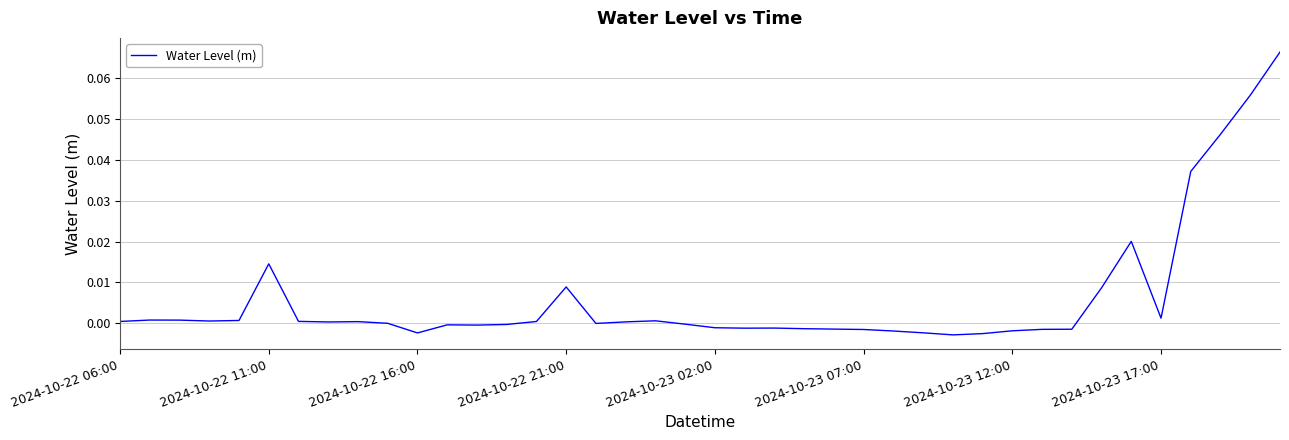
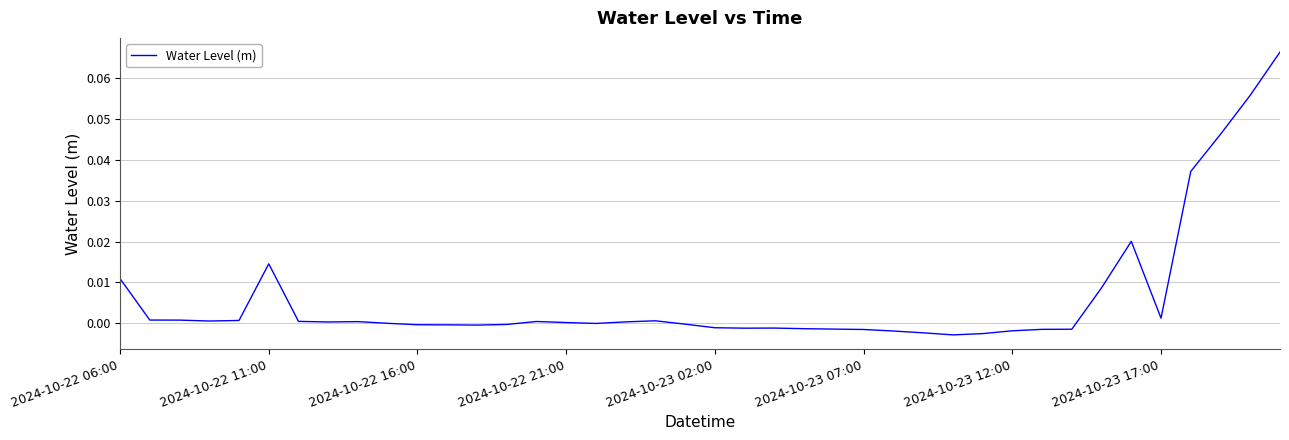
2024-10-22 06:00: 0.000 -> 0.011
2024-10-22 16:00: -0.002 -> 0.000
2024-10-22 21:00: 0.009 -> 0.000
